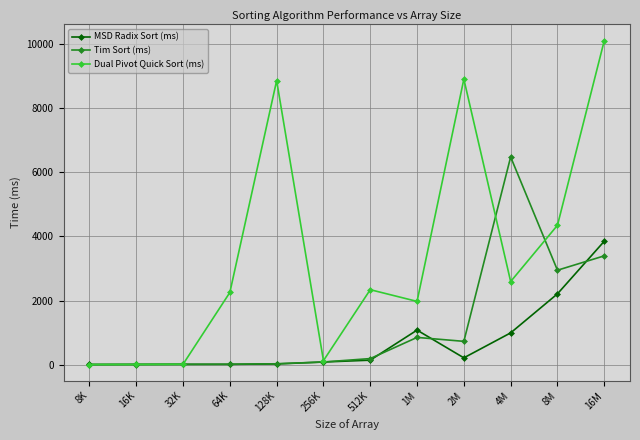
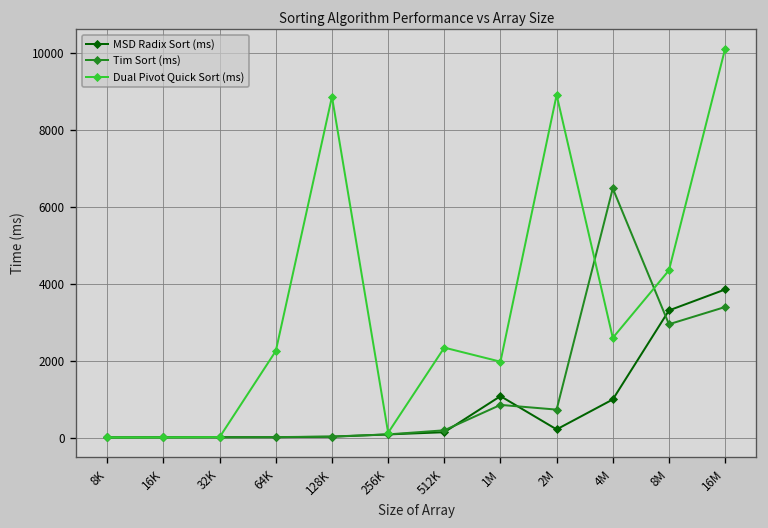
MSD Radix Sort (ms), 8M: 2200 -> 3300
